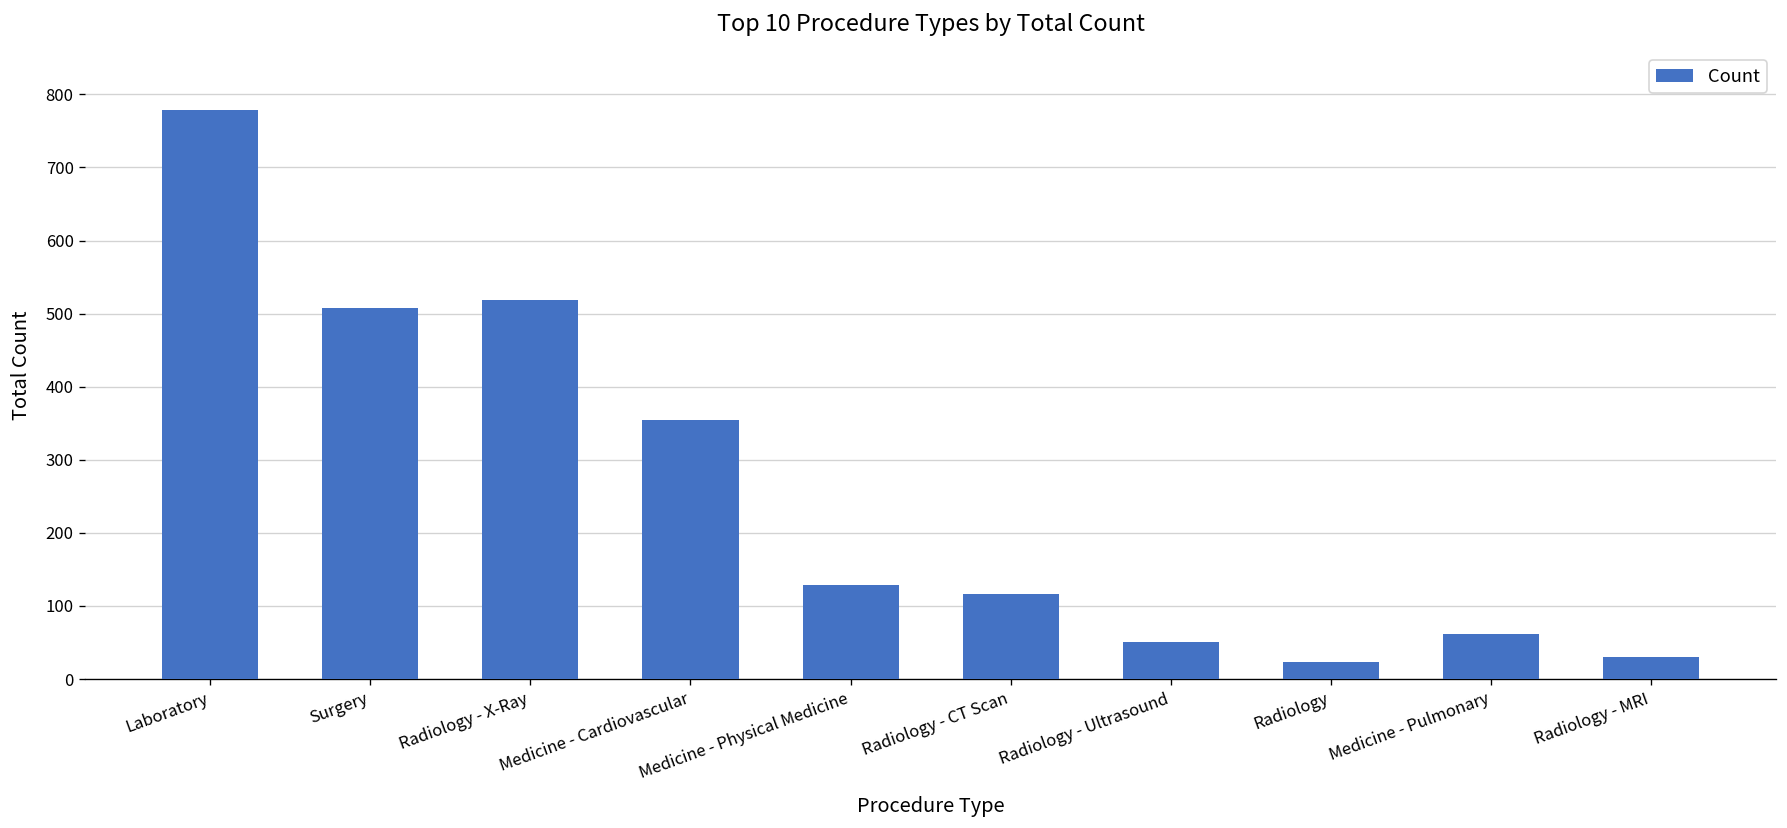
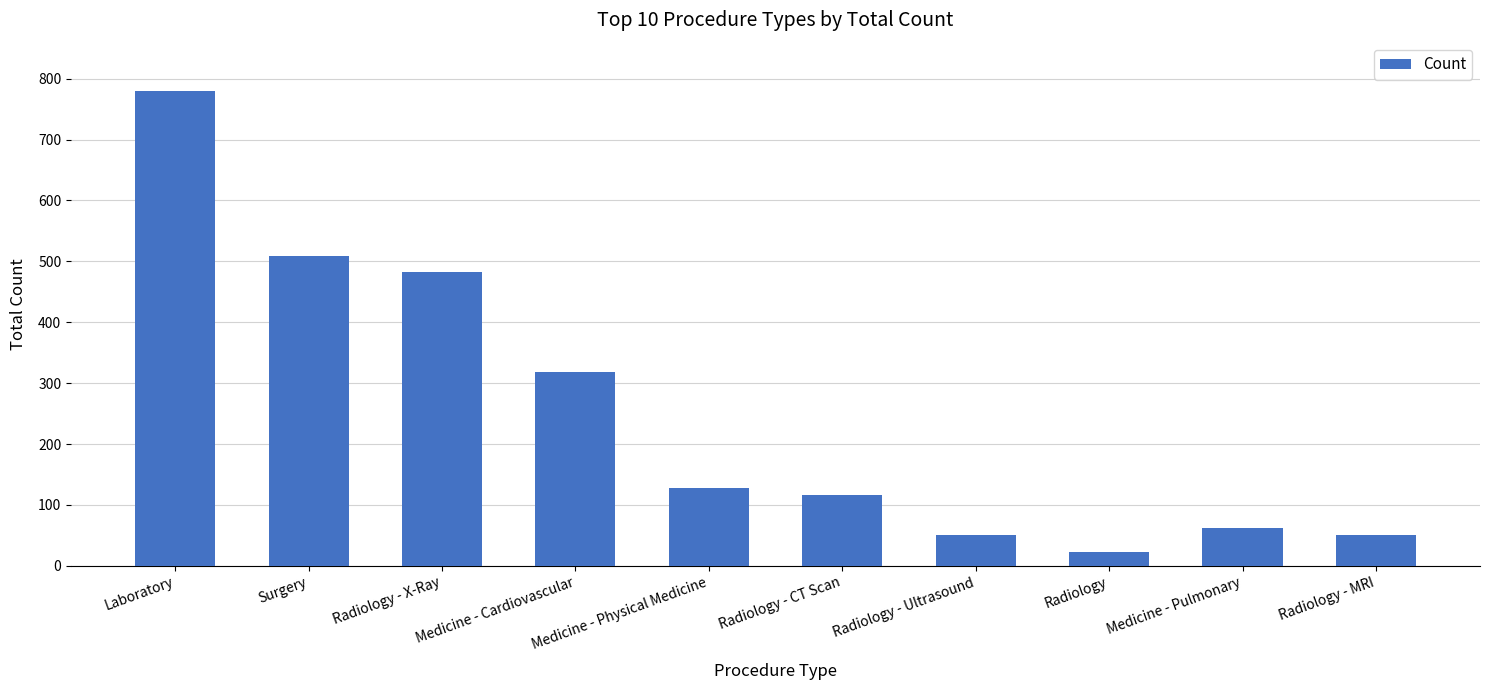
Radiology - X-Ray: 520 -> 480
Medicine - Cardiovascular: 350 -> 320
Radiology - MRI: 30 -> 50
